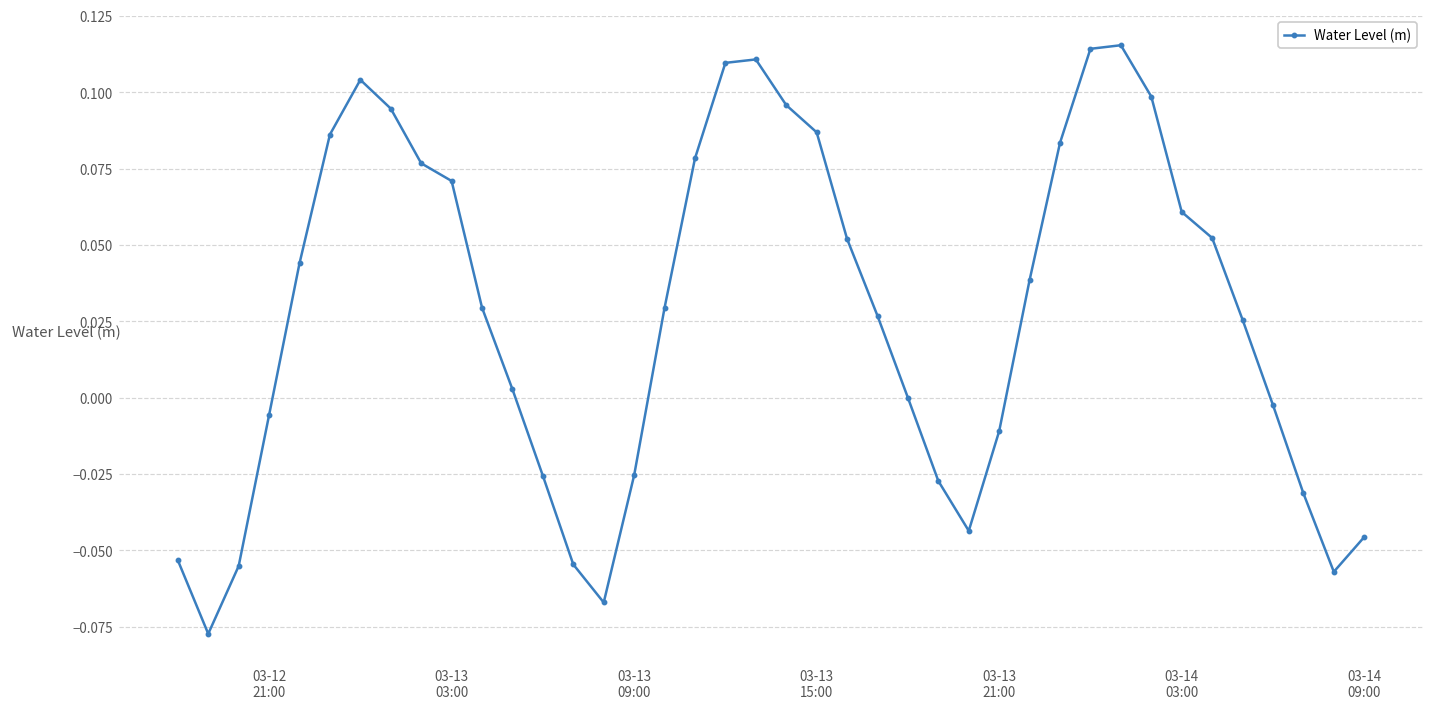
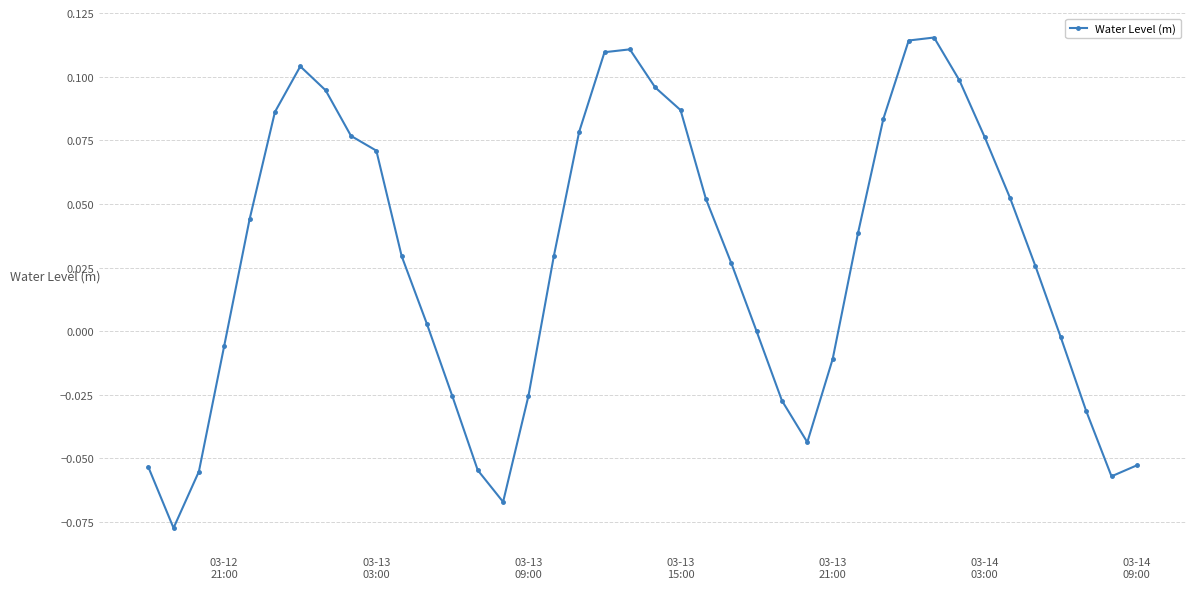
03-14 03:00: 0.061 -> 0.076
03-14 09:00: -0.046 -> -0.053
